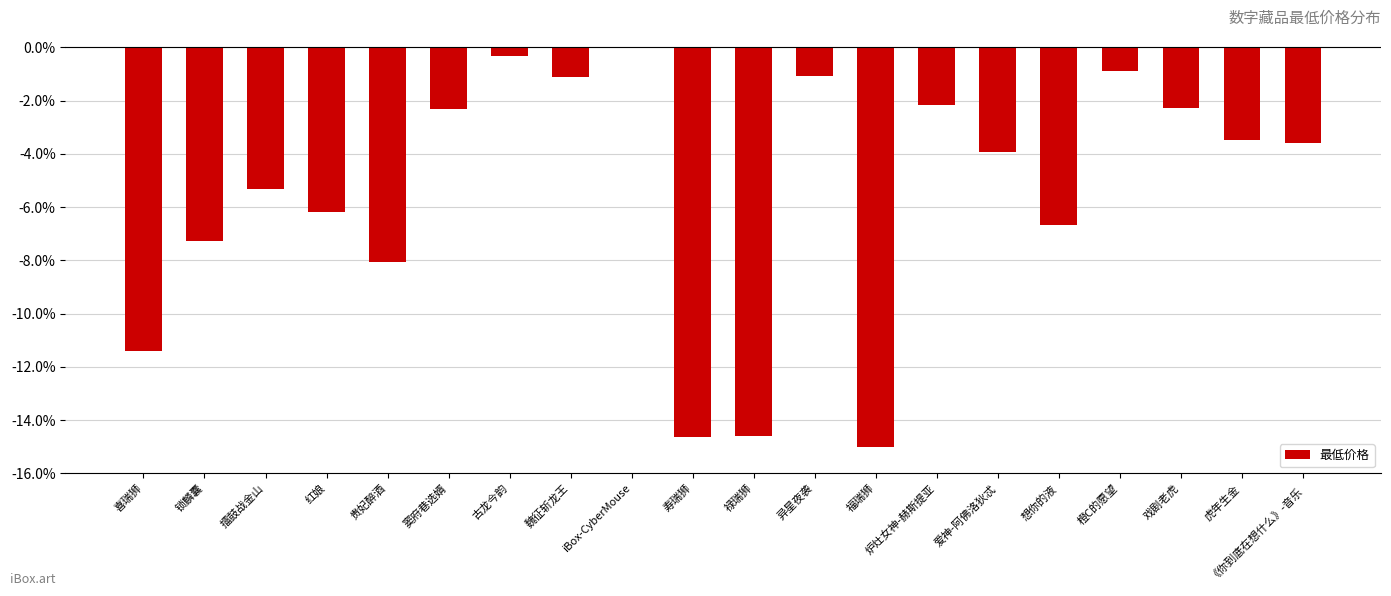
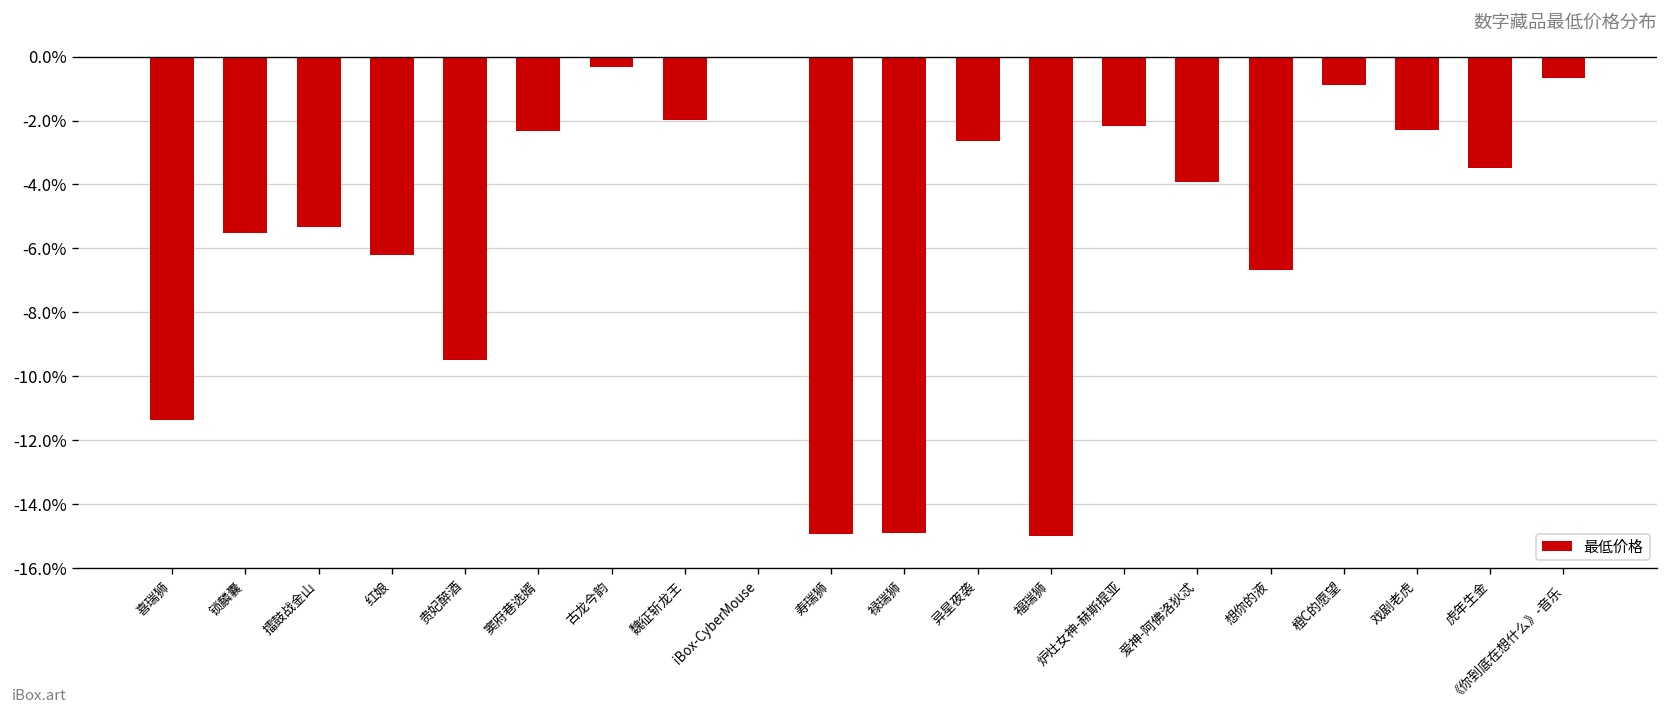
锁麟囊: -7.3% -> -5.5%
贵妃醉酒: -8.1% -> -9.5%
魏征斩龙王: -1.1% -> -2.0%
寿瑞狮: -14.6% -> -15.0%
禄瑞狮: -14.6% -> -14.9%
异星夜袭: -1.1% -> -2.6%
《你到底在想什么》-音乐: -3.6% -> -0.7%
